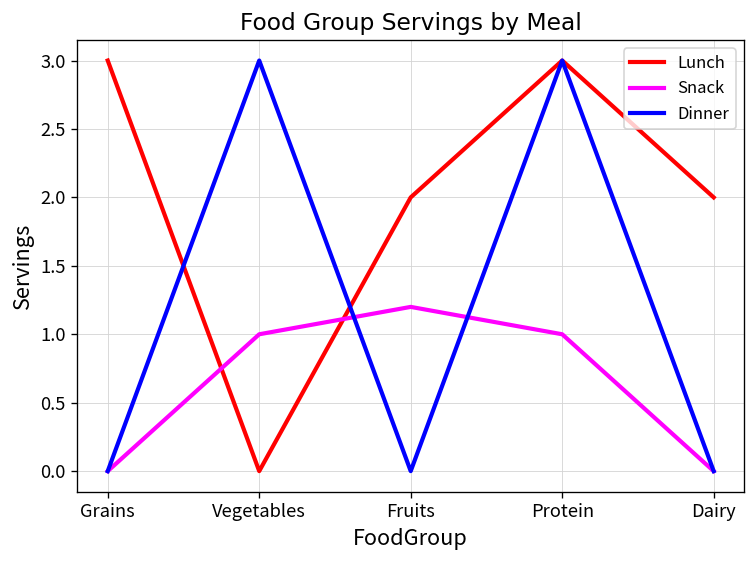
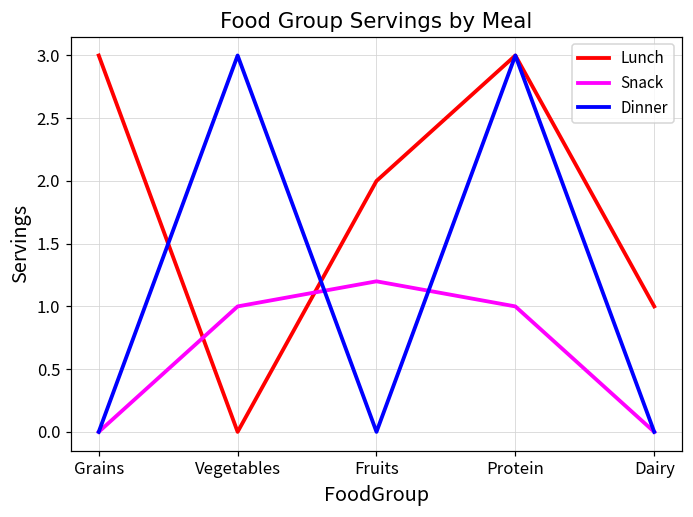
Lunch, Dairy: 2 -> 1
